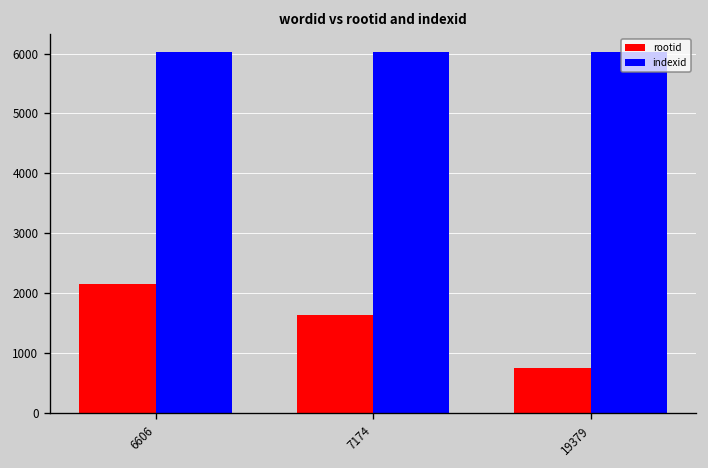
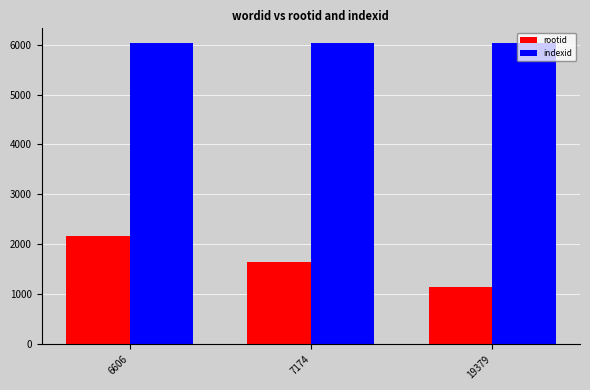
rootid, 19379: 700 -> 1100
